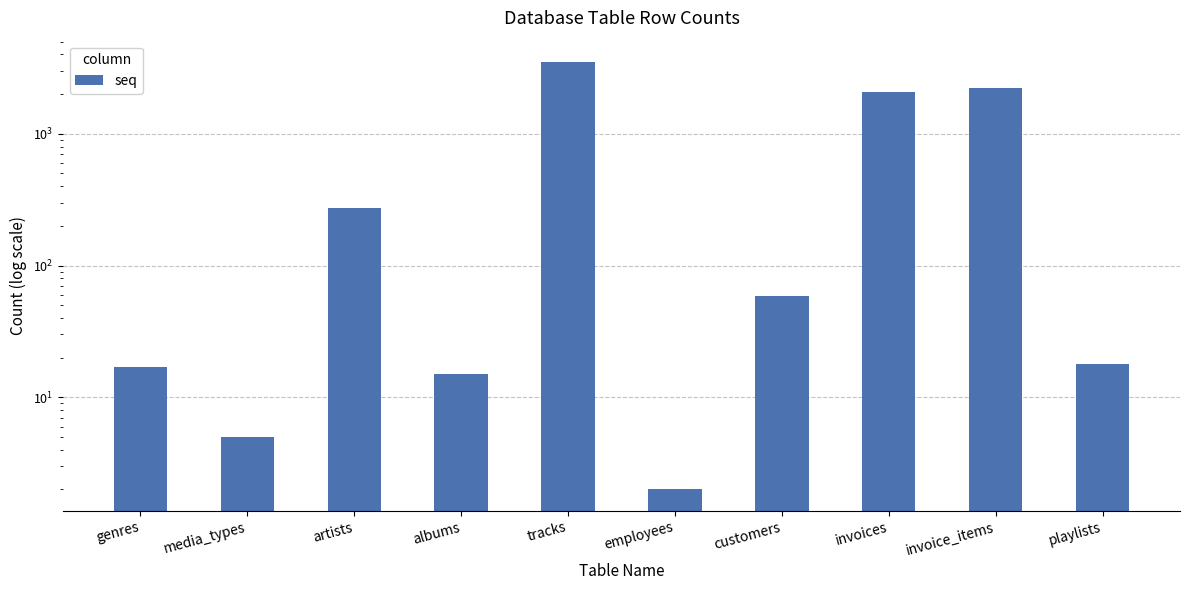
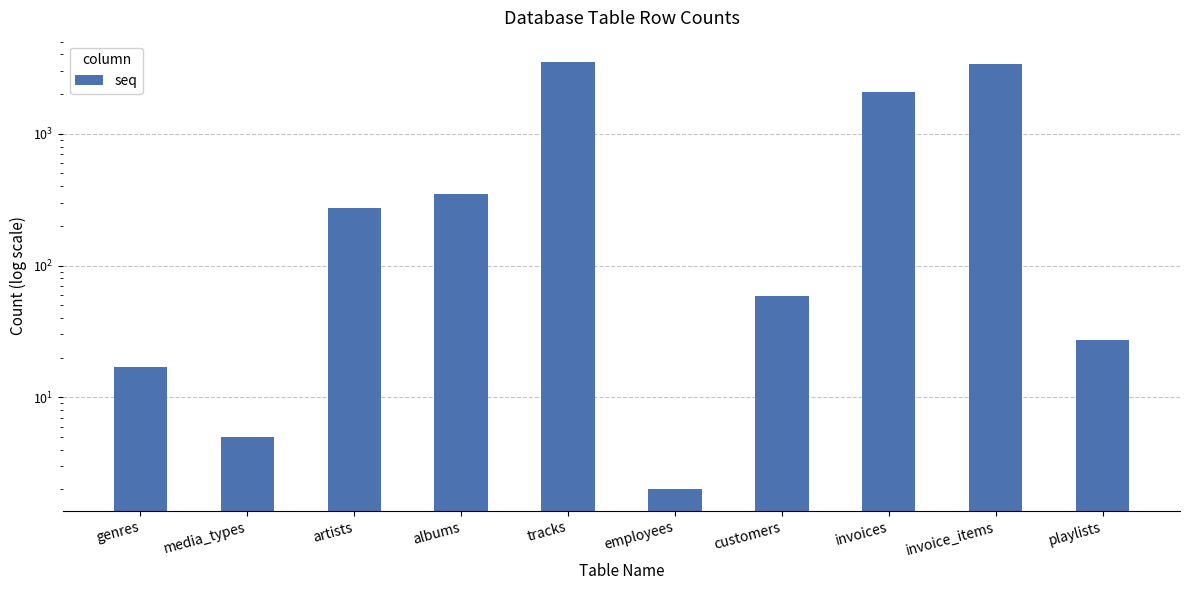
albums: 15 -> 350
invoice_items: 2200 -> 3400
playlists: 18 -> 27
